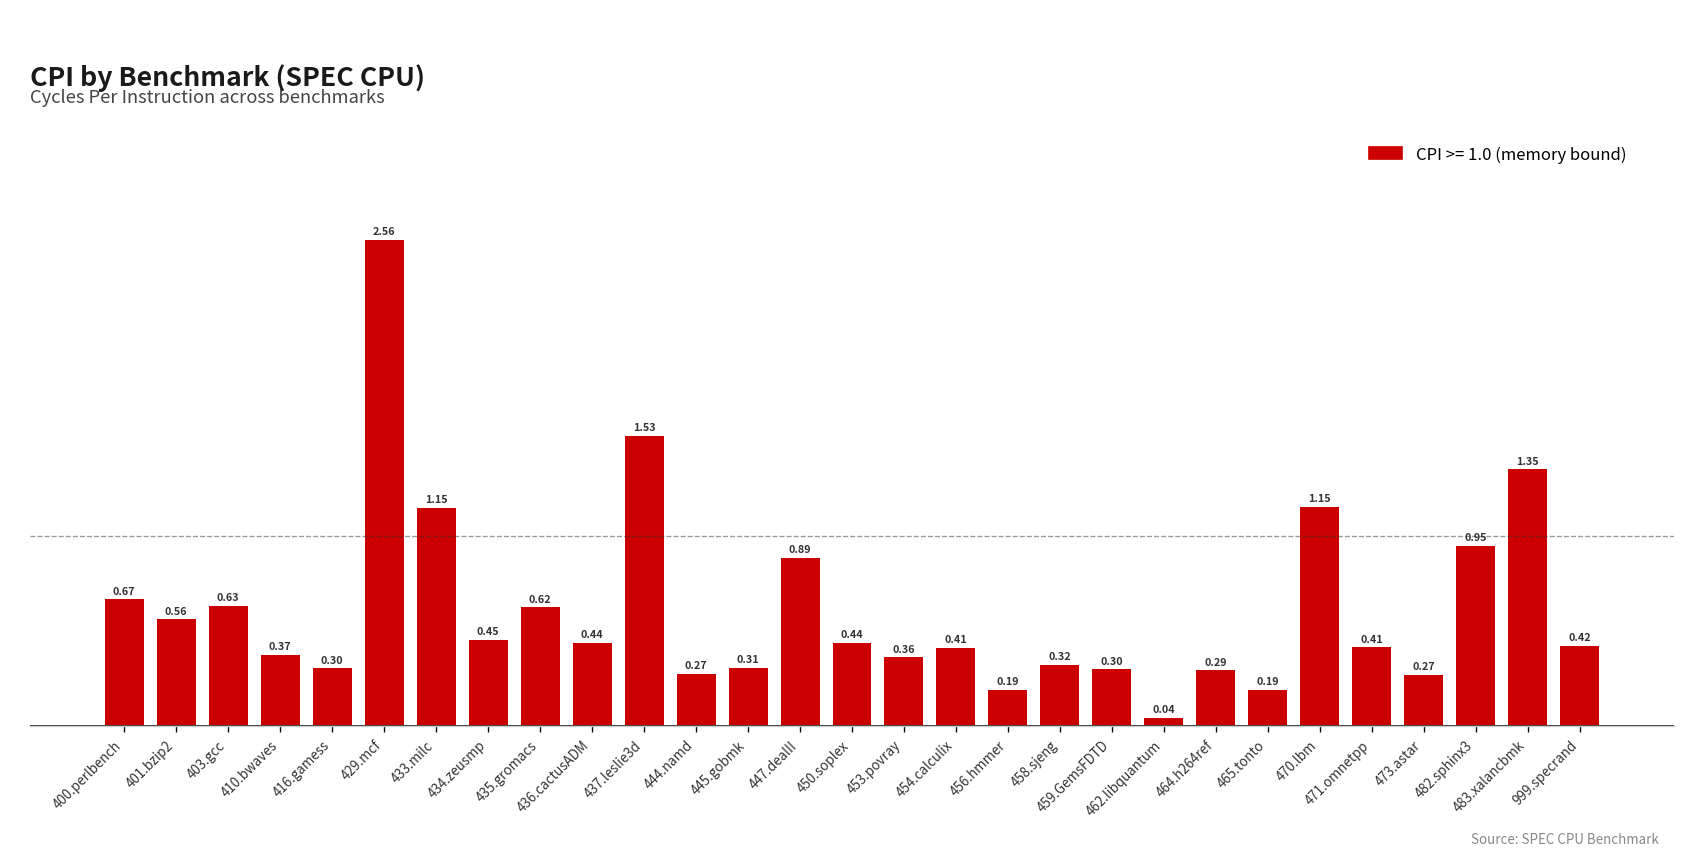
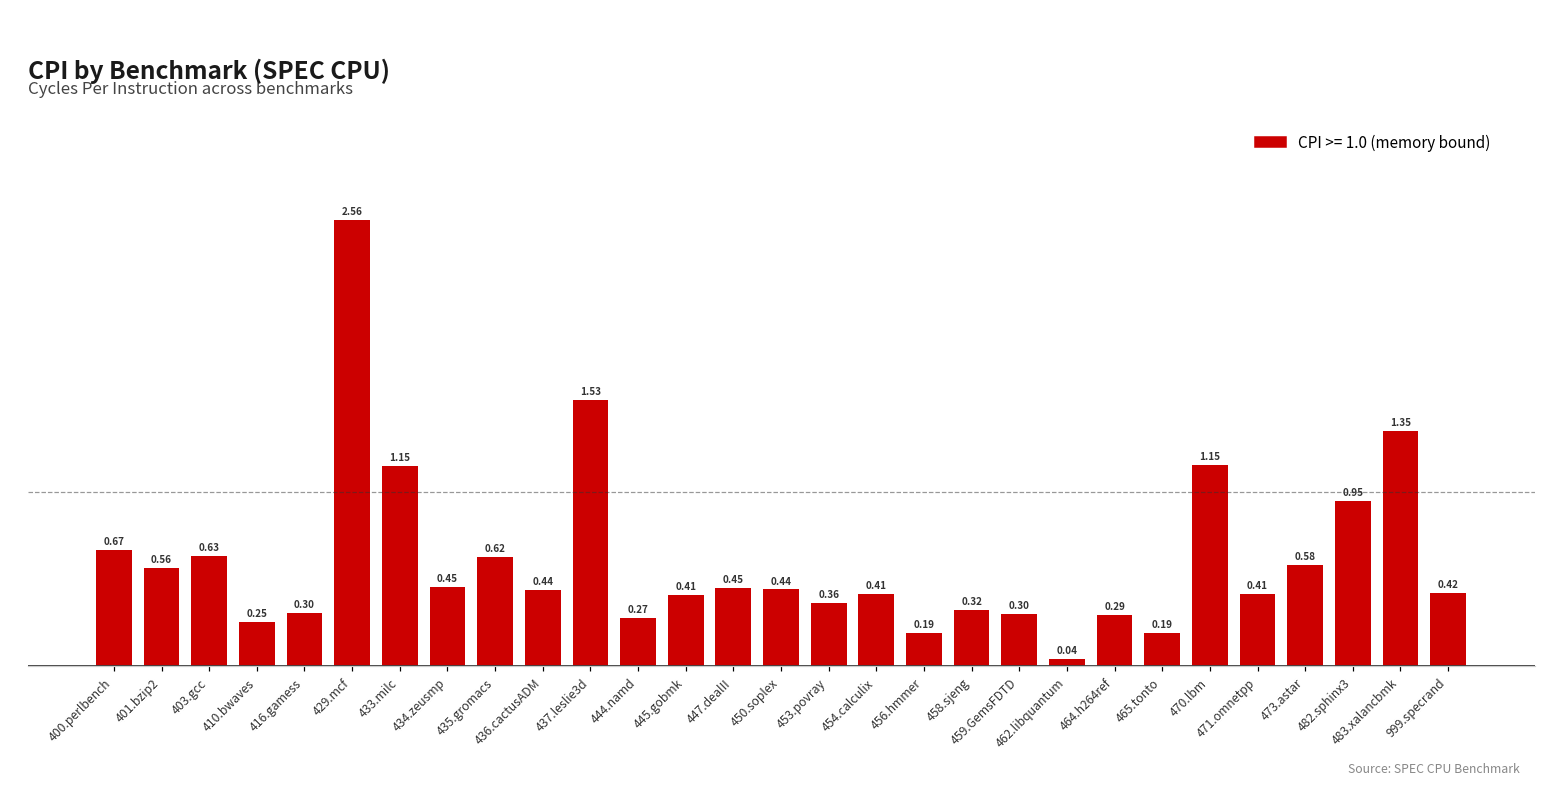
410.bwaves: 0.37 -> 0.25
445.gobmk: 0.31 -> 0.41
447.dealII: 0.89 -> 0.45
473.astar: 0.27 -> 0.58
